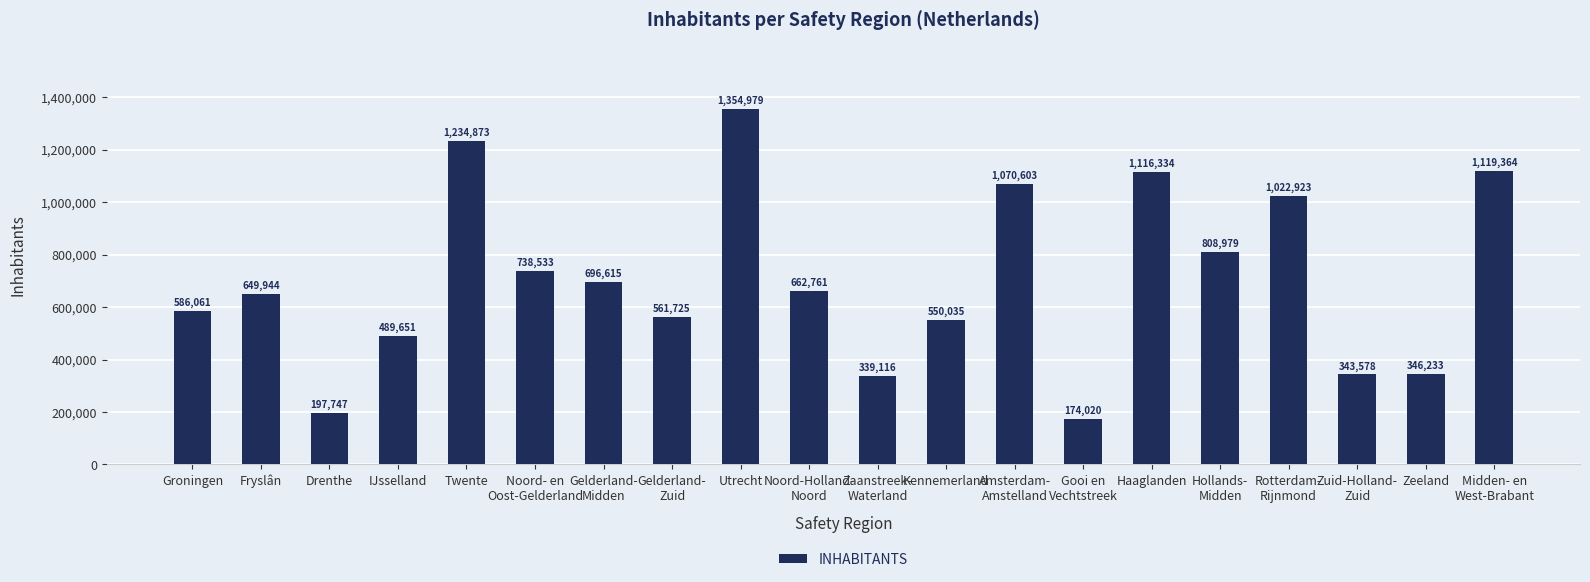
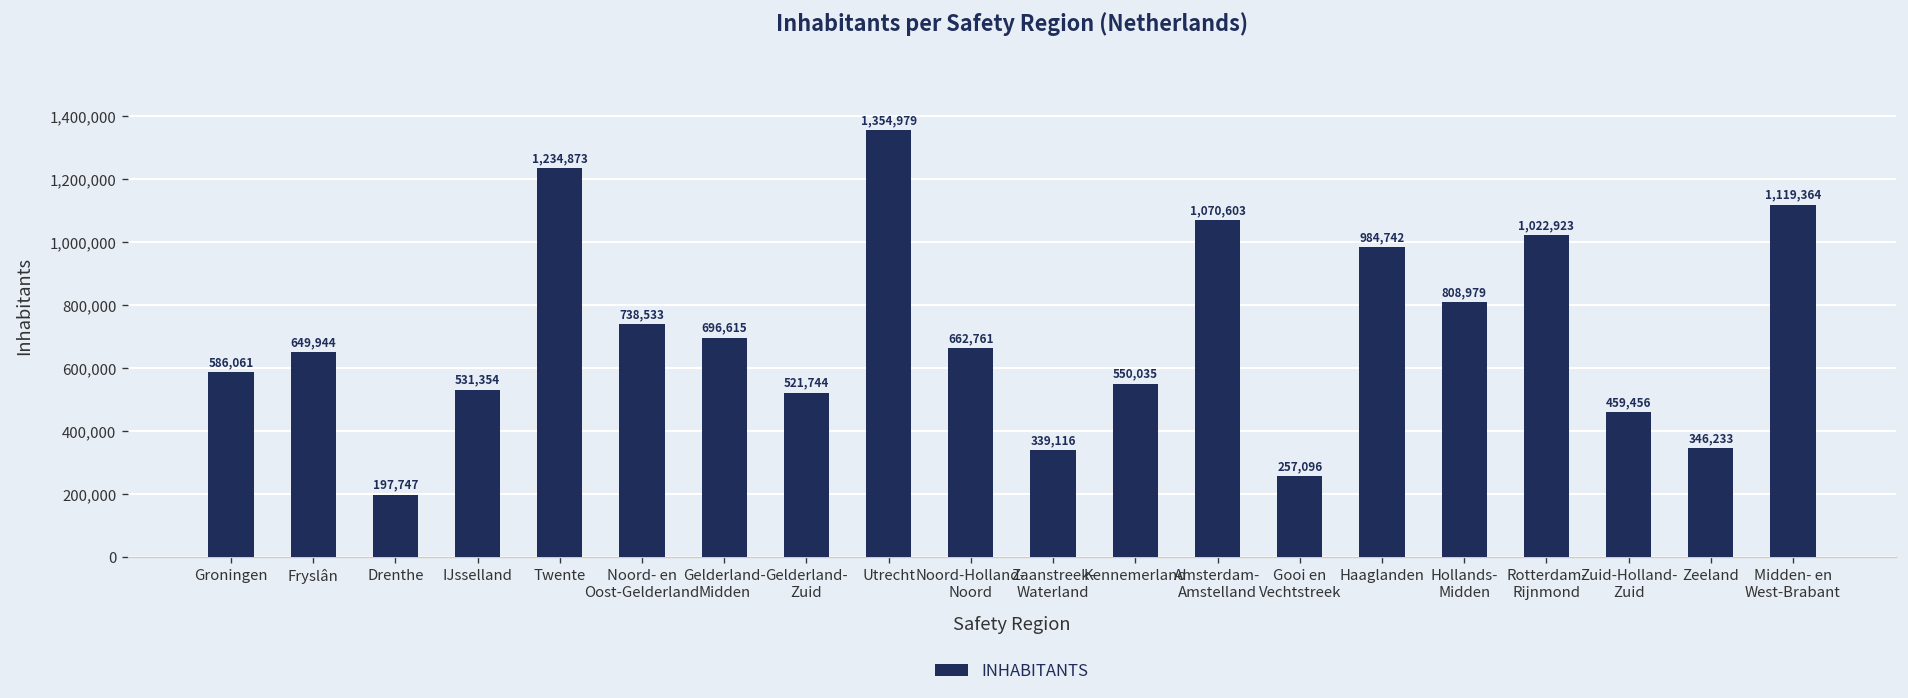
IJsselland: 489,651 -> 531,354
Gelderland- Zuid: 561,725 -> 521,744
Gooi en Vechtstreek: 174,020 -> 257,096
Haaglanden: 1,116,334 -> 984,742
Zuid-Holland- Zuid: 343,578 -> 459,456
